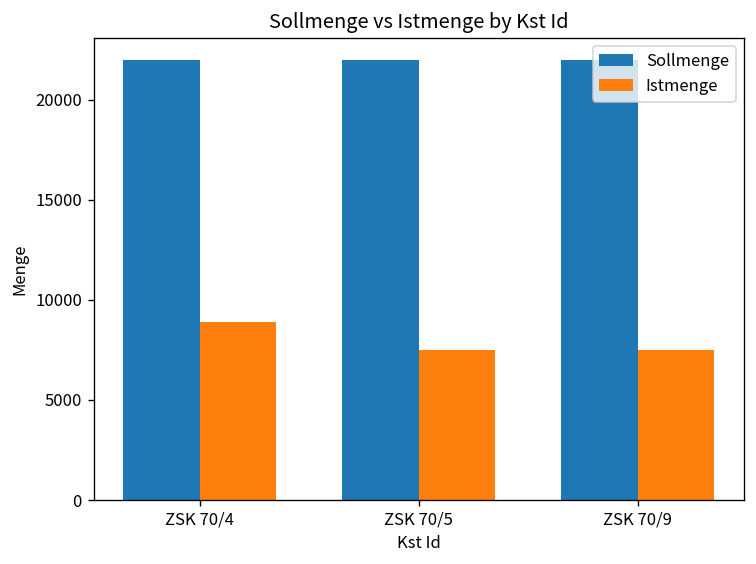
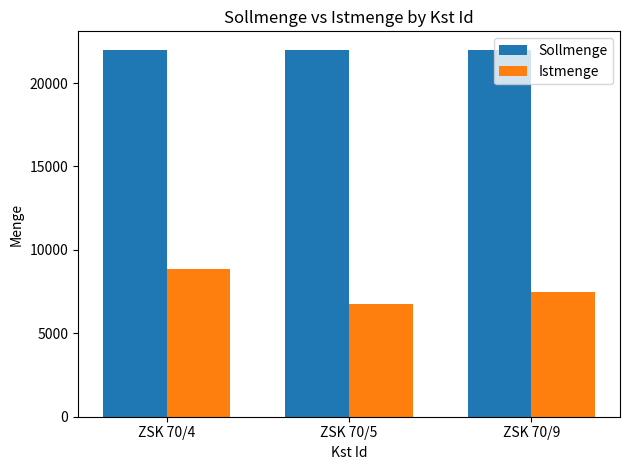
Istmenge, ZSK 70/5: 7500 -> 6700
